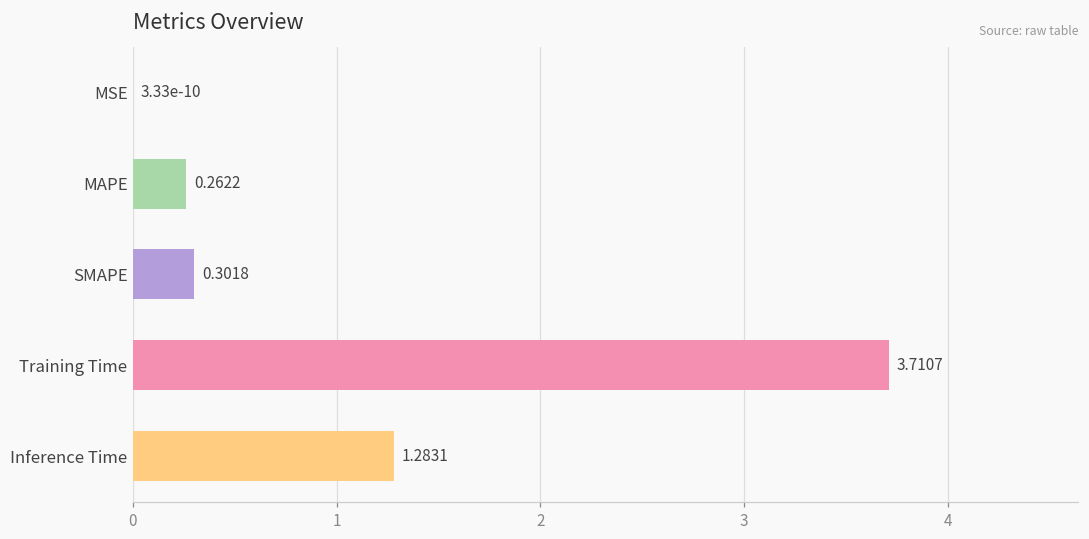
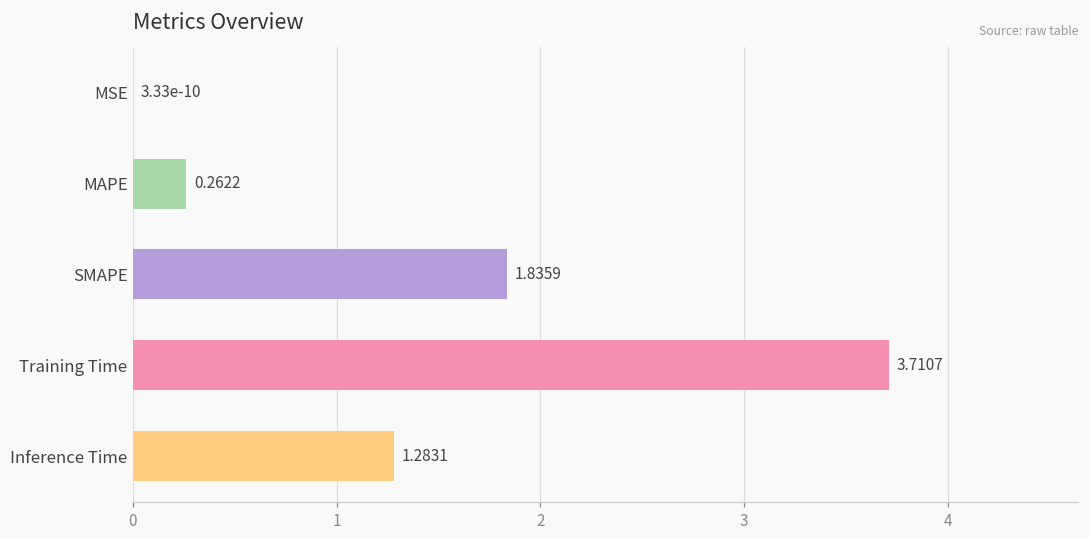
SMAPE: 0.3018 -> 1.8359
